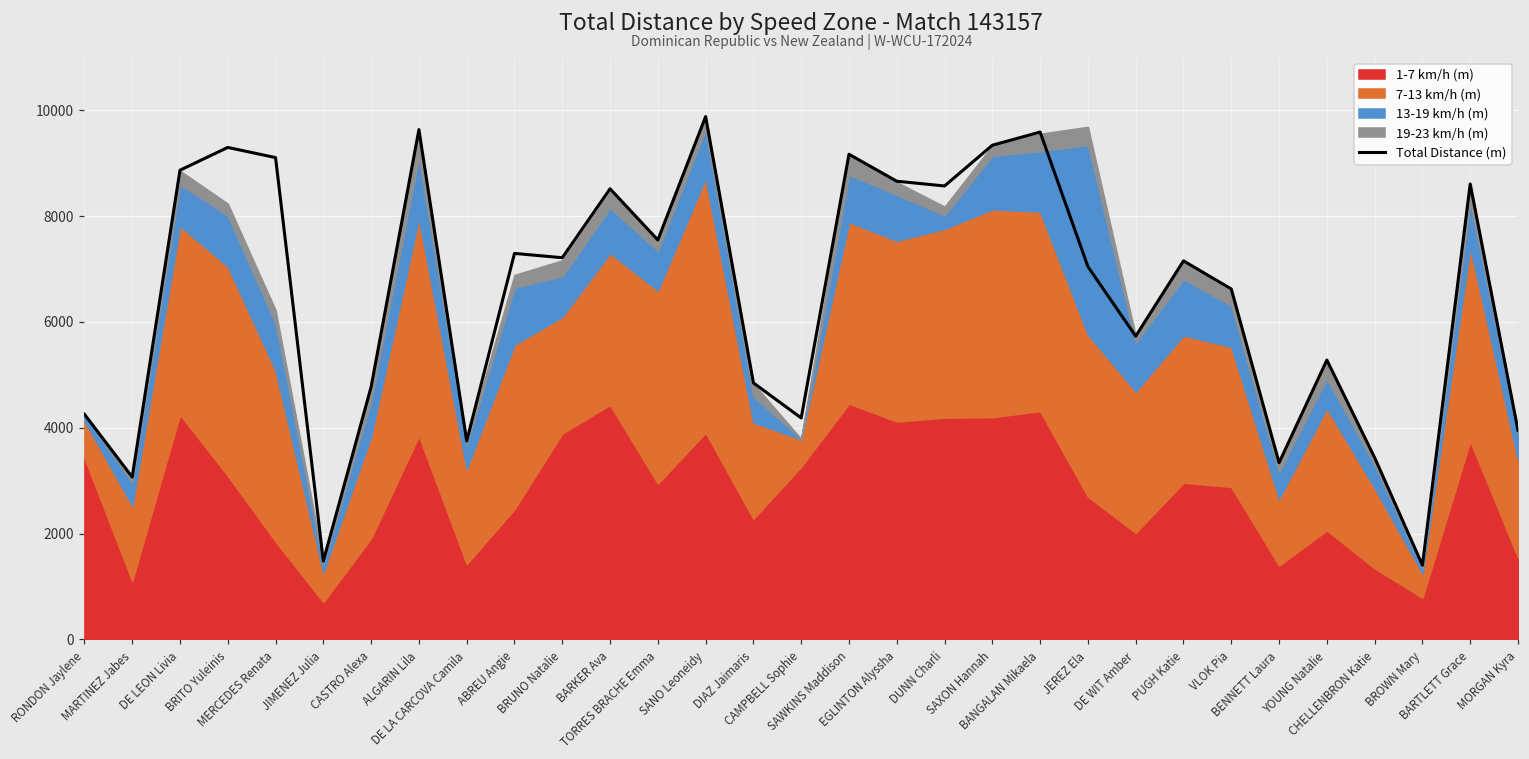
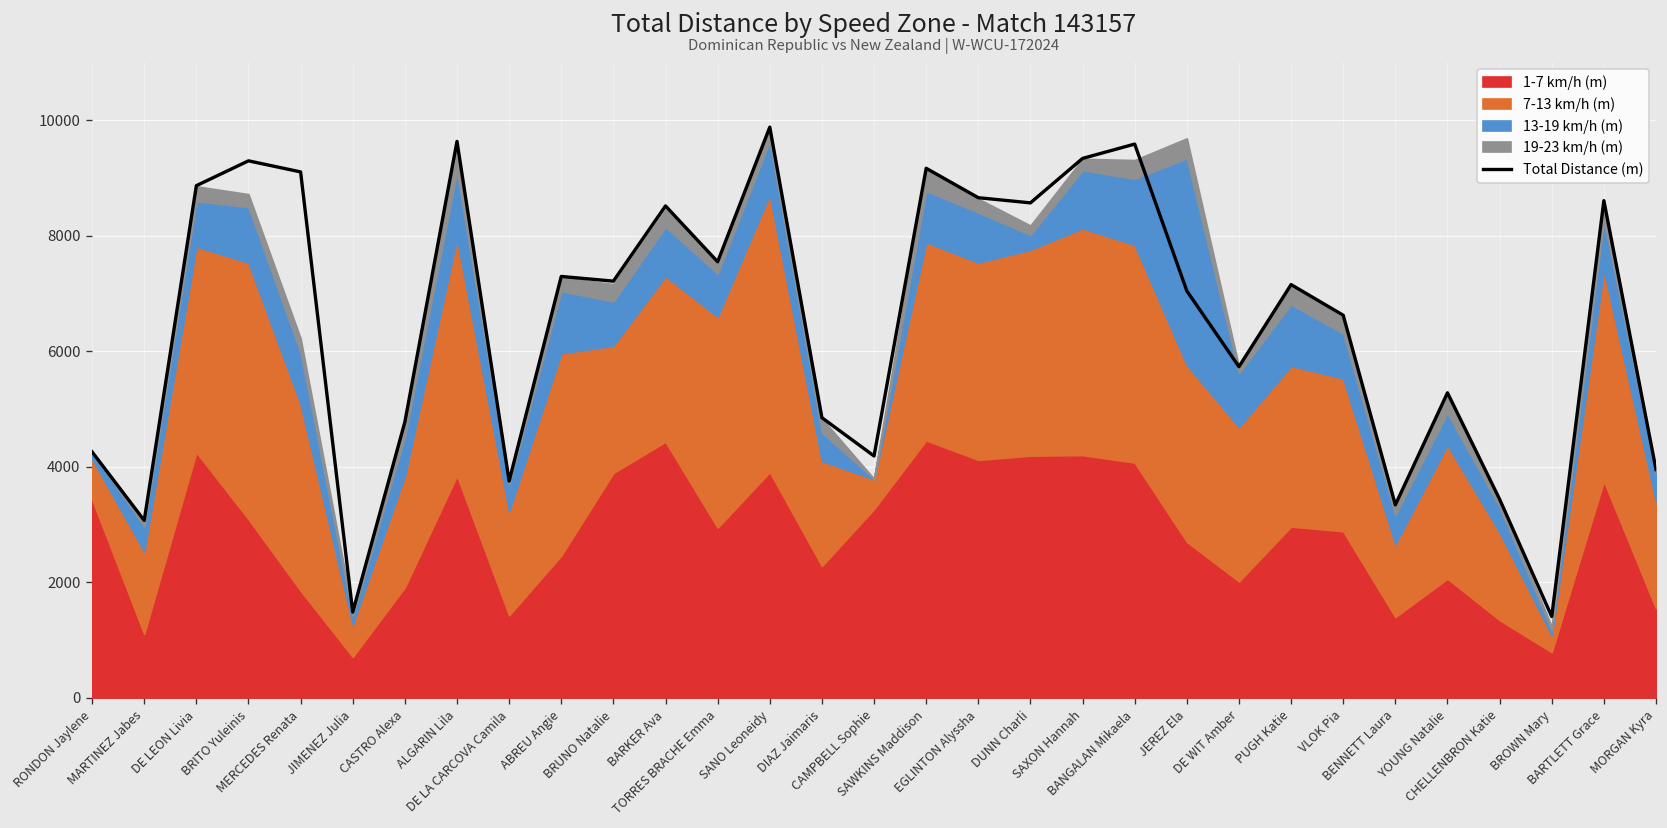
7-13 km/h (m), BRITO Yuleinis: 4000 -> 4400
7-13 km/h (m), ABREU Angie: 3100 -> 3500
1-7 km/h (m), BANGALAN Mikaela: 4300 -> 4100
7-13 km/h (m), BROWN Mary: 500 -> 300
